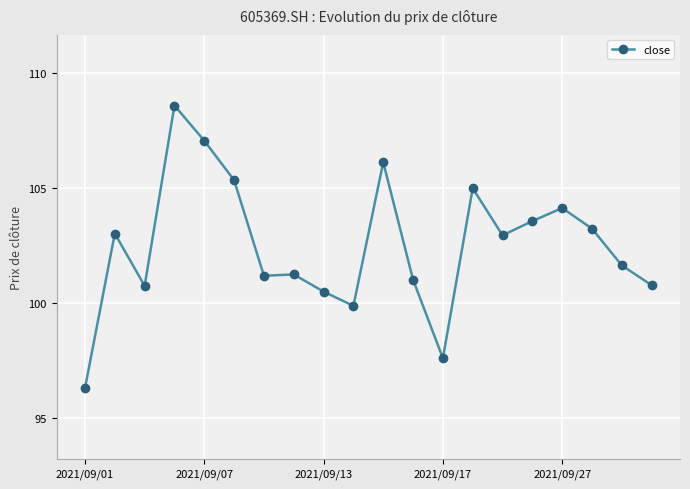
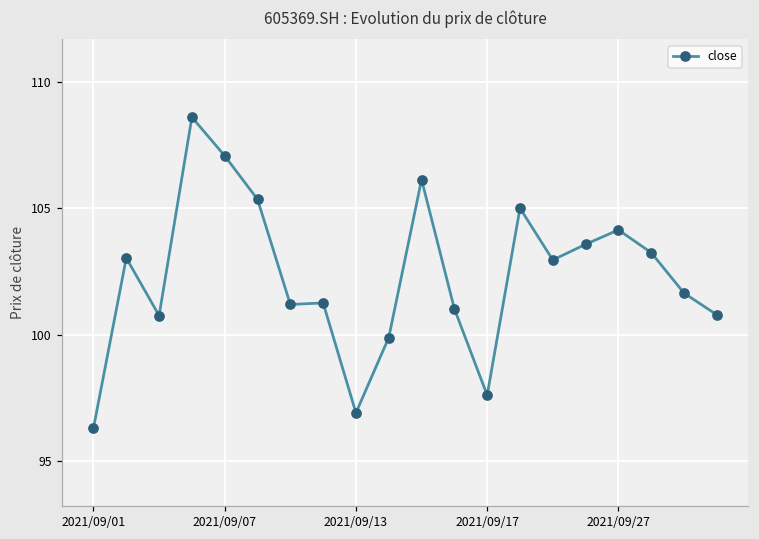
2021/09/13: 100.5 -> 96.9
